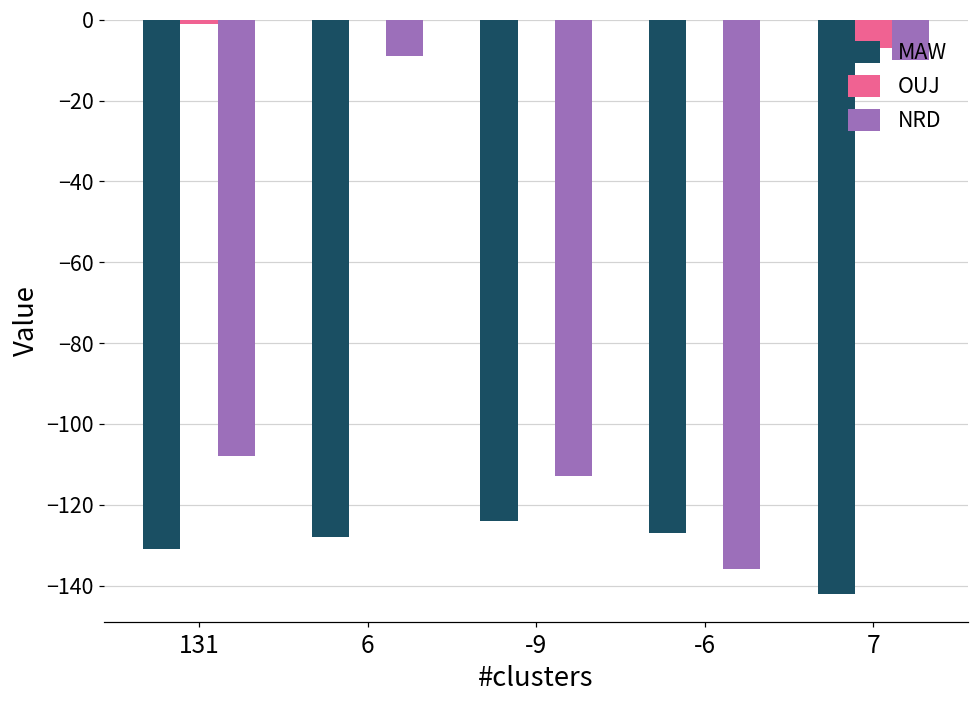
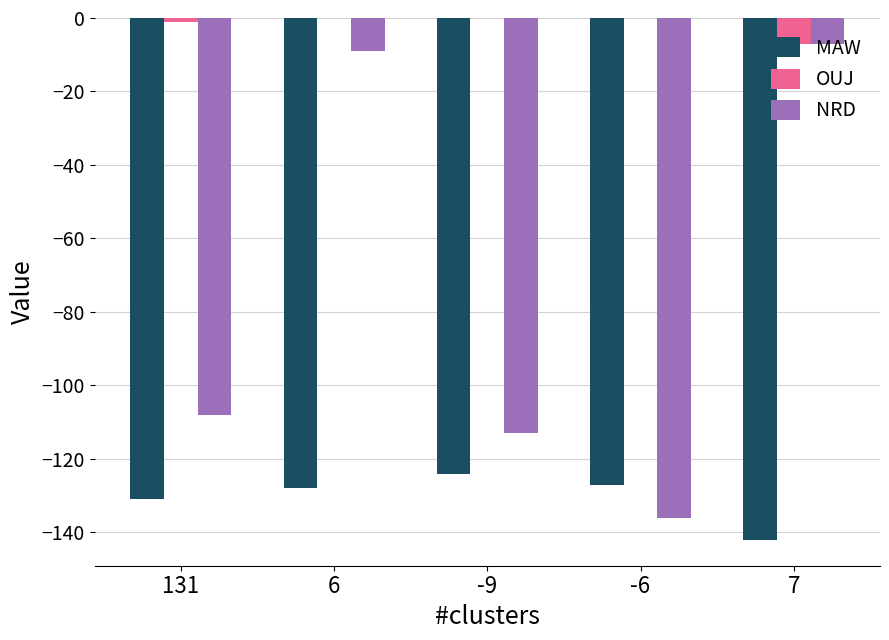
NRD, 7: -10 -> -7
